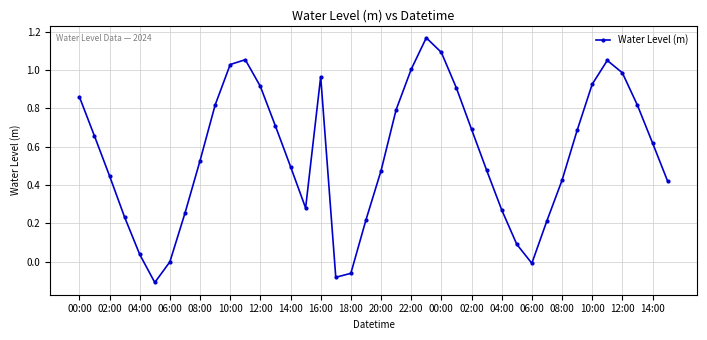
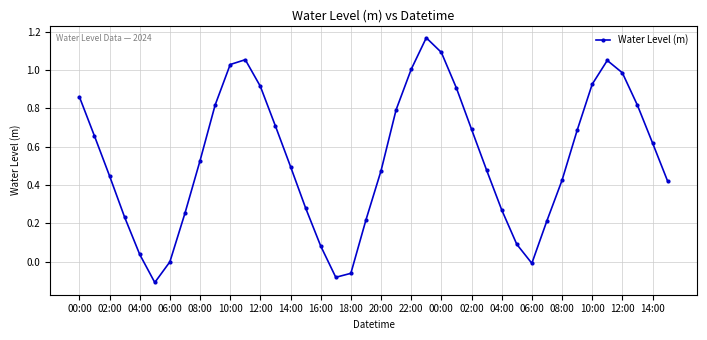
16:00: 0.97 -> 0.08
